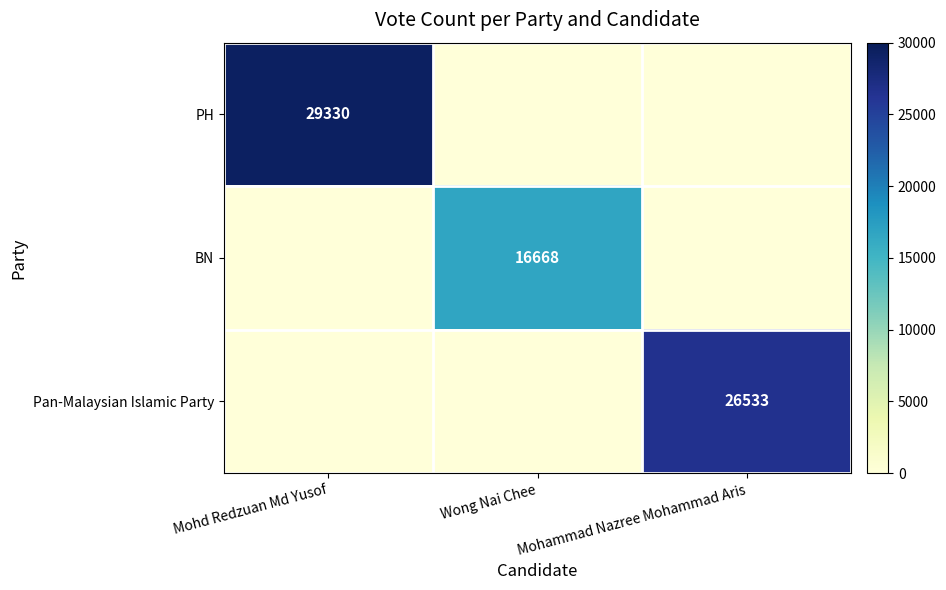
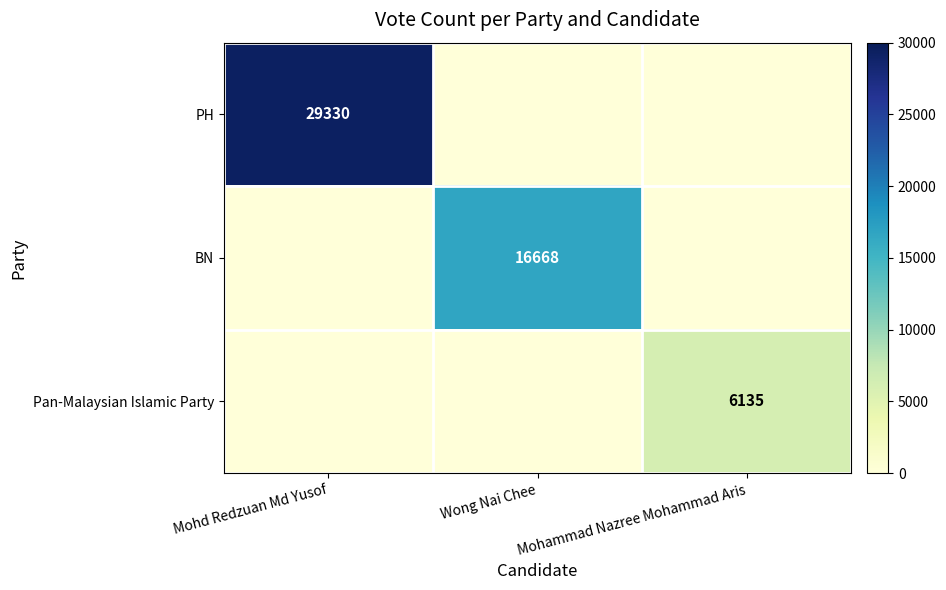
Pan-Malaysian Islamic Party, Mohammad Nazree Mohammad Aris: 26533 -> 6135
